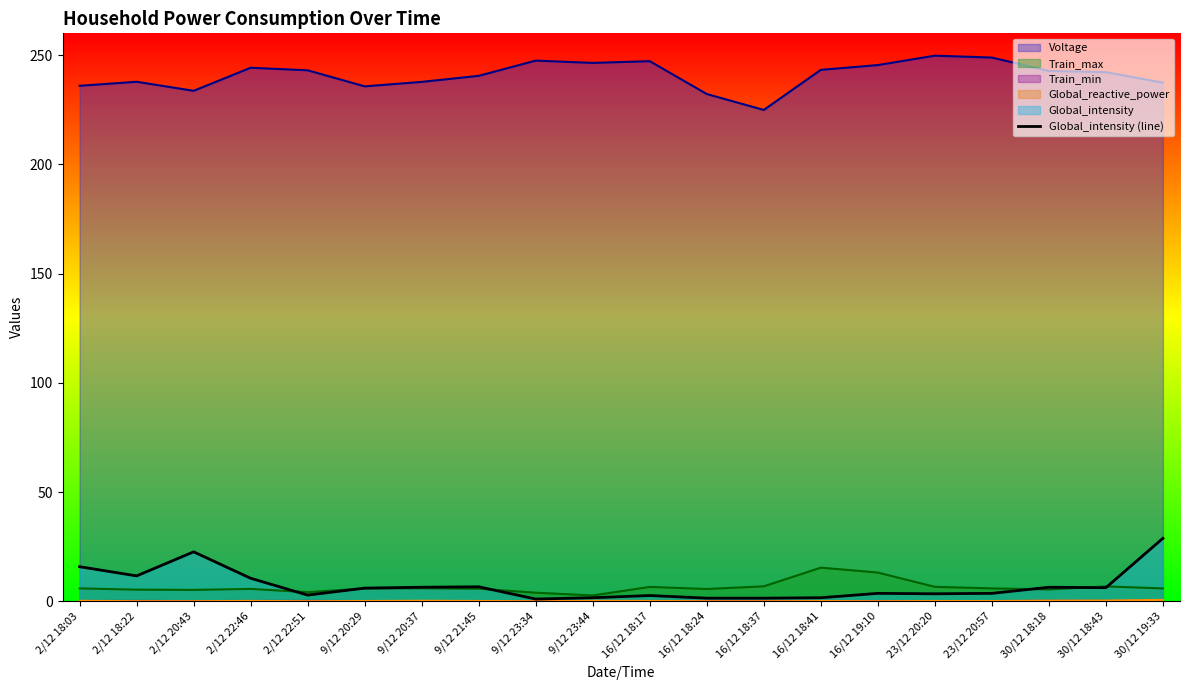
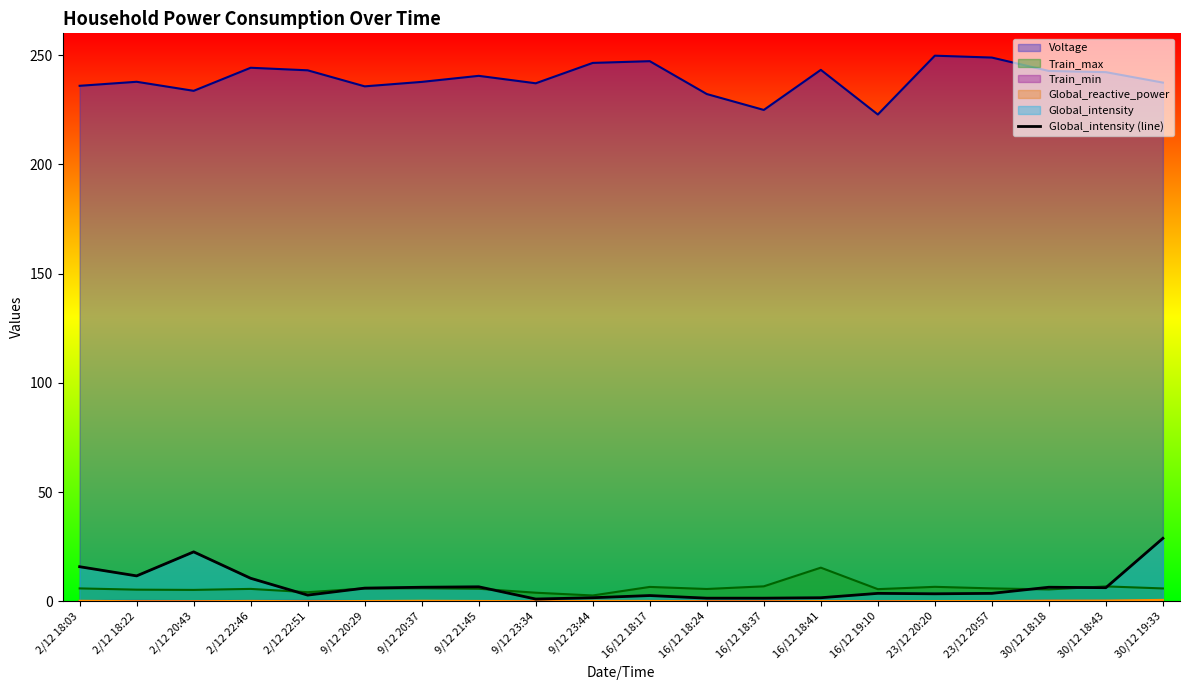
Voltage, 9/12 23:34: 248 -> 237
Voltage, 16/12 19:10: 245 -> 223
Train_max, 16/12 19:10: 13 -> 6
